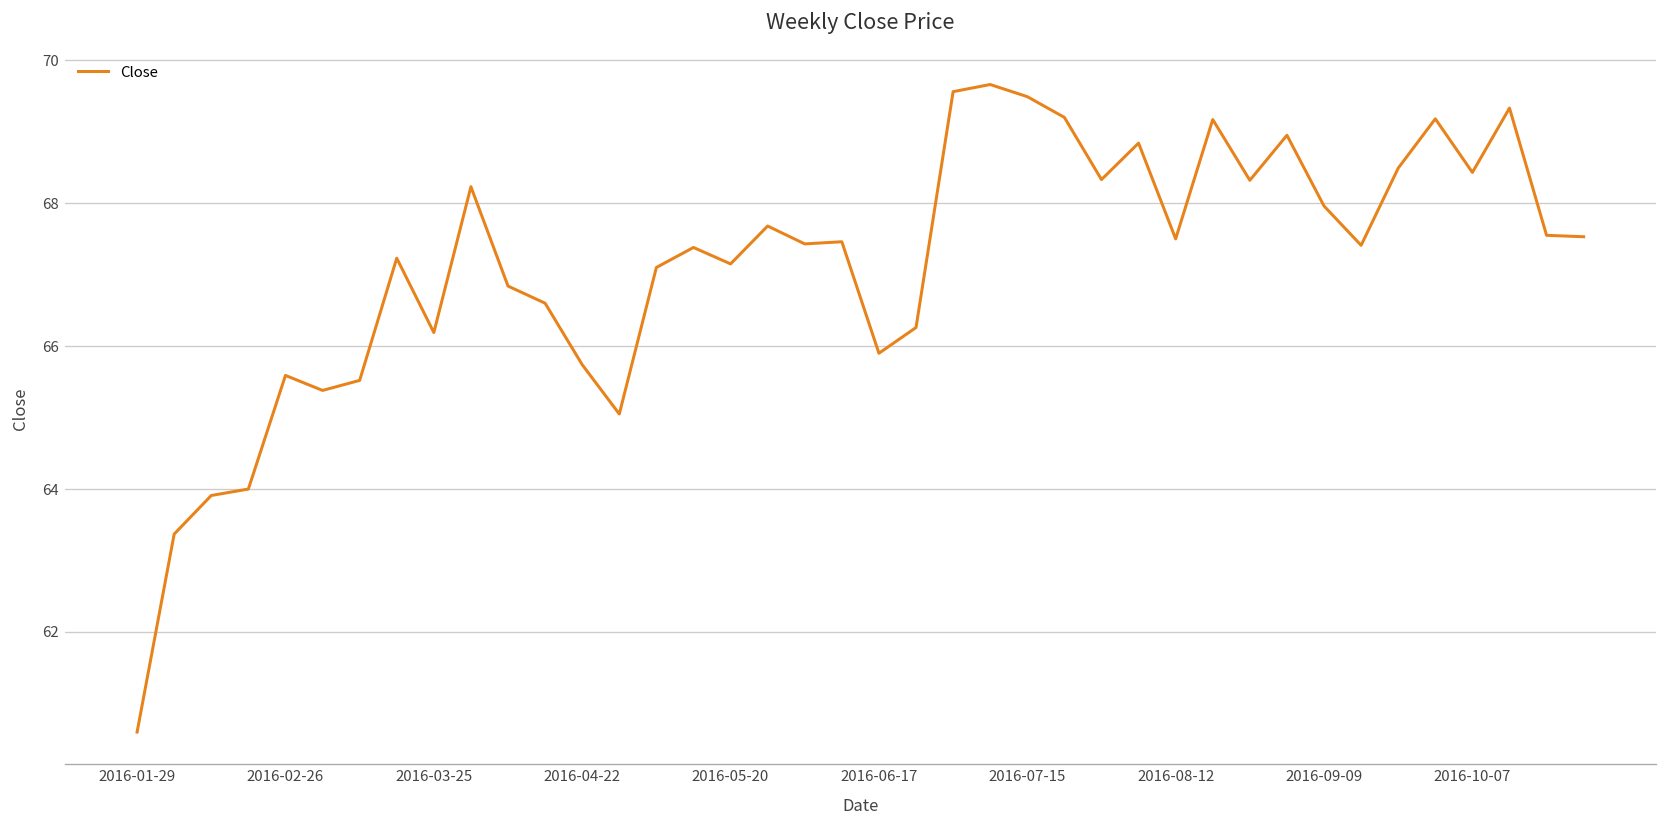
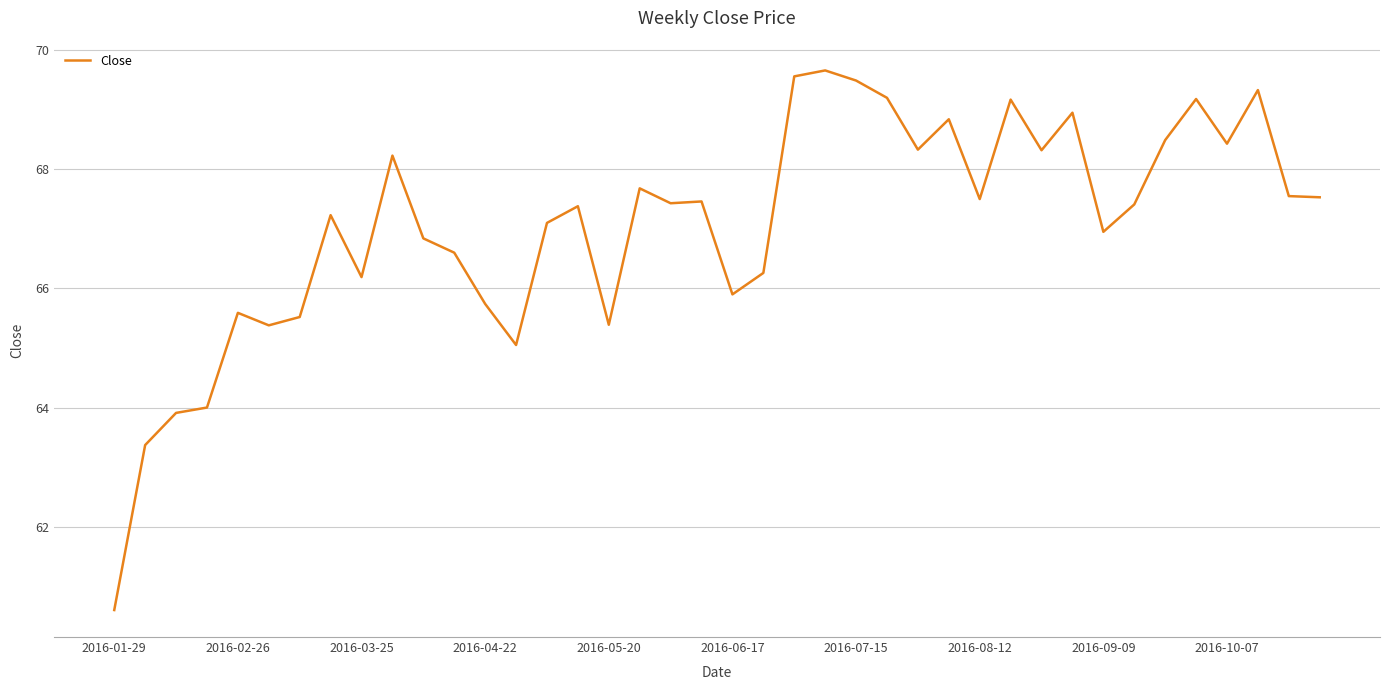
2016-05-20: 67.2 -> 65.4
2016-09-09: 68.0 -> 67.0
